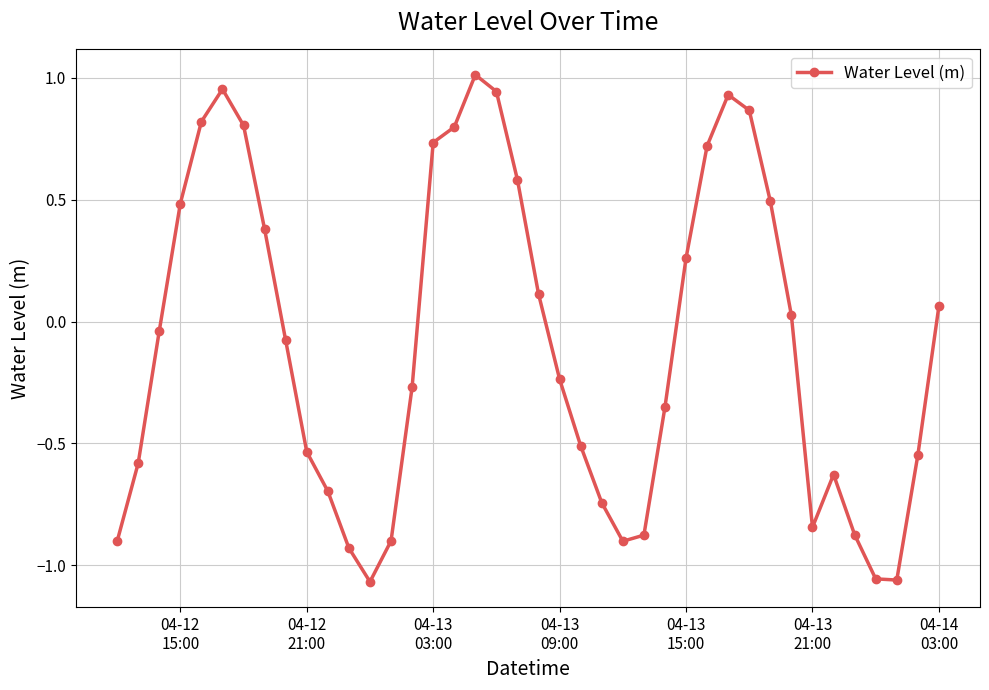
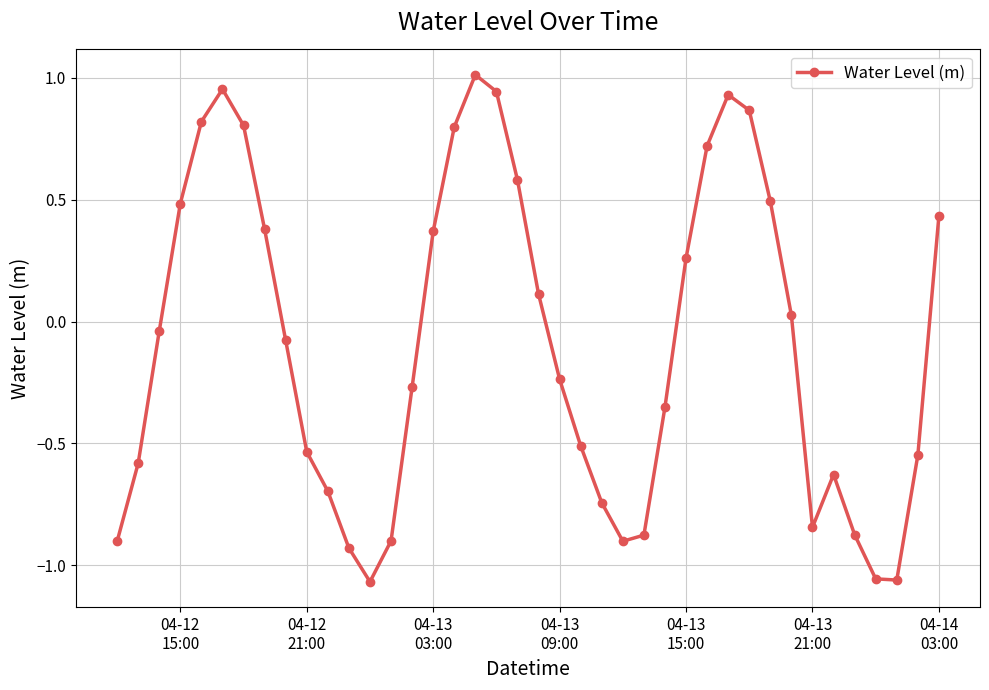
04-13 03:00: 0.73 -> 0.37
04-14 03:00: 0.06 -> 0.43
